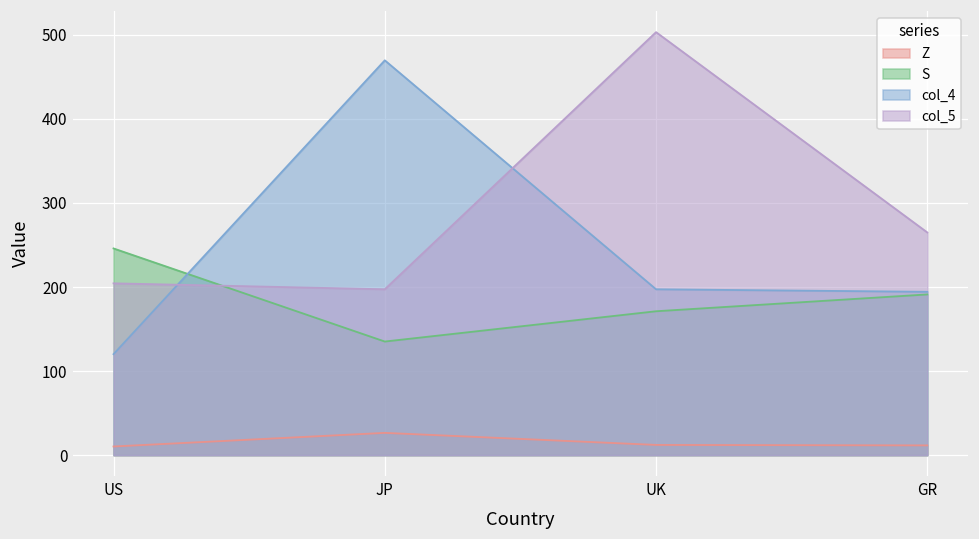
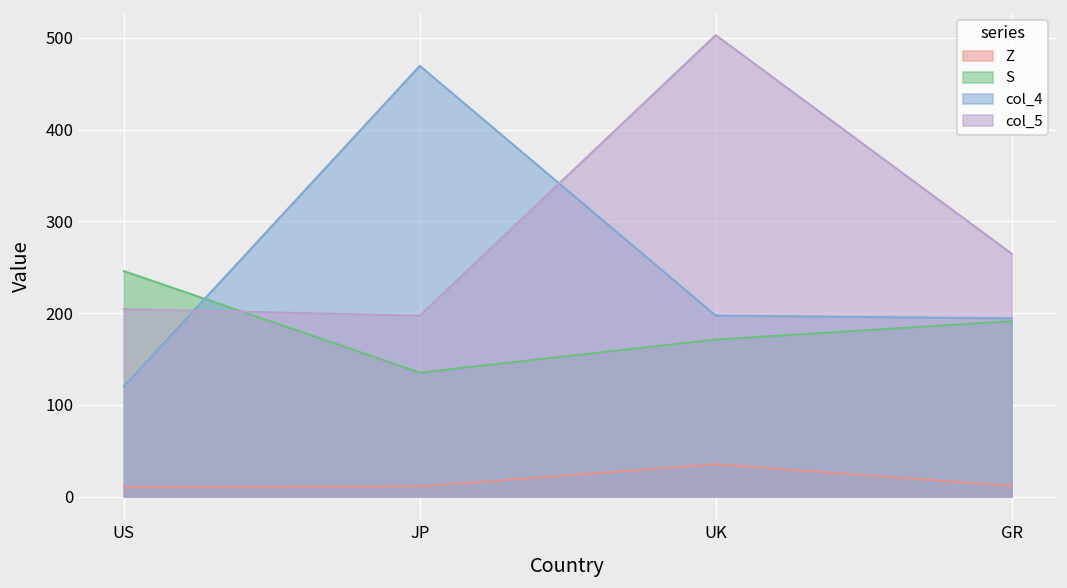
Z, JP: 30 -> 10
Z, UK: 10 -> 40
